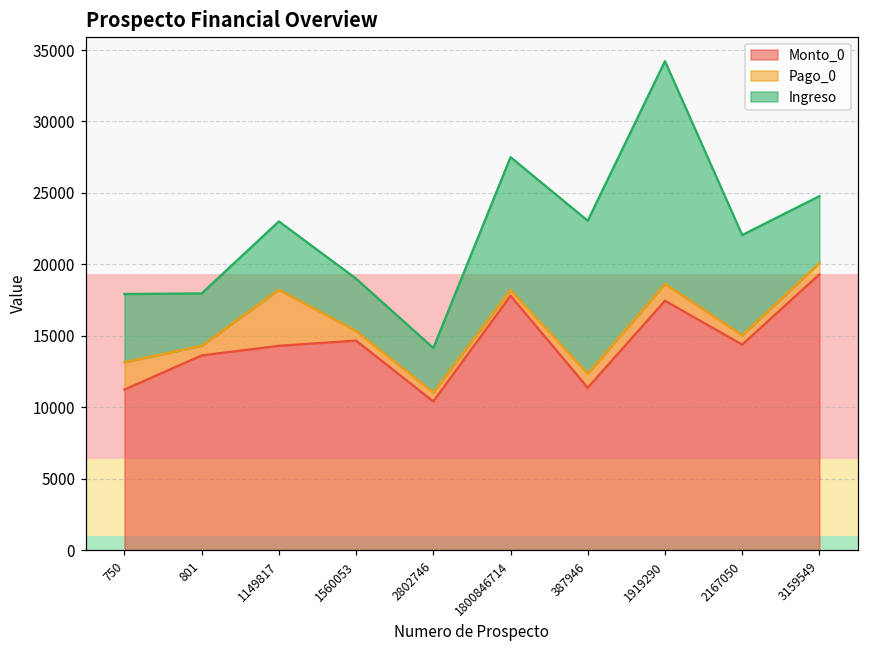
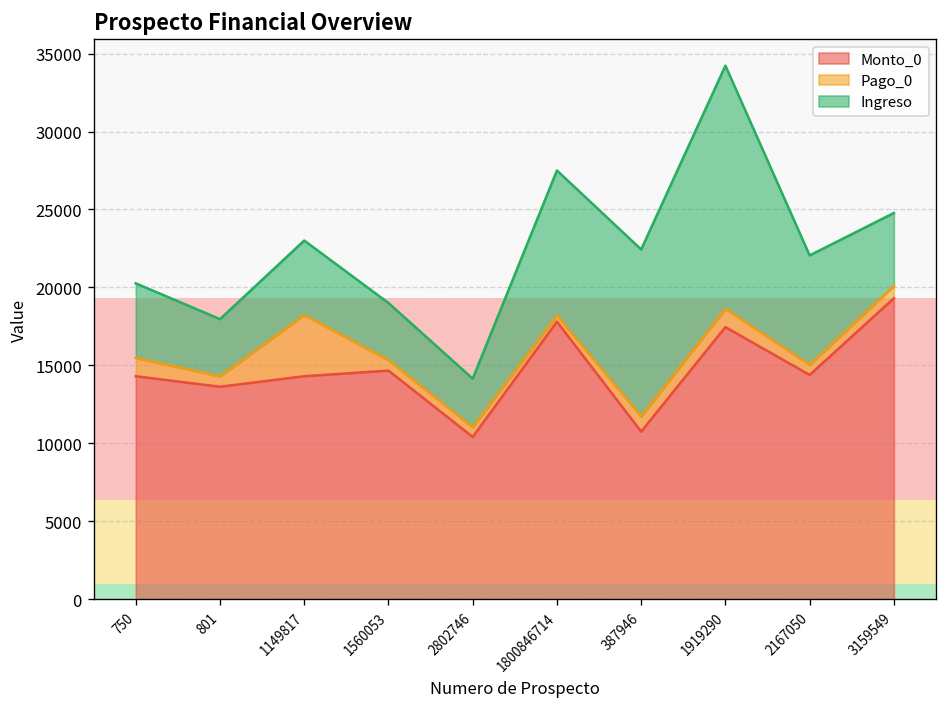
Monto_0, 750: 11200 -> 14300
Pago_0, 750: 1900 -> 1200
Monto_0, 387946: 11400 -> 10700
